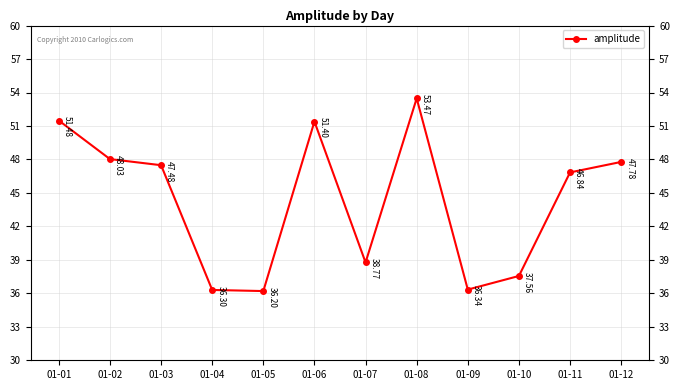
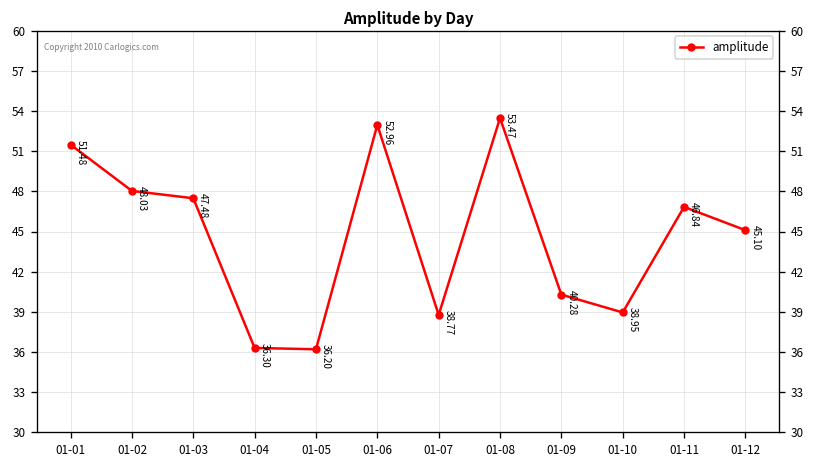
01-06: 51.40 -> 52.96
01-09: 36.34 -> 40.28
01-10: 37.56 -> 38.95
01-12: 47.78 -> 45.10
